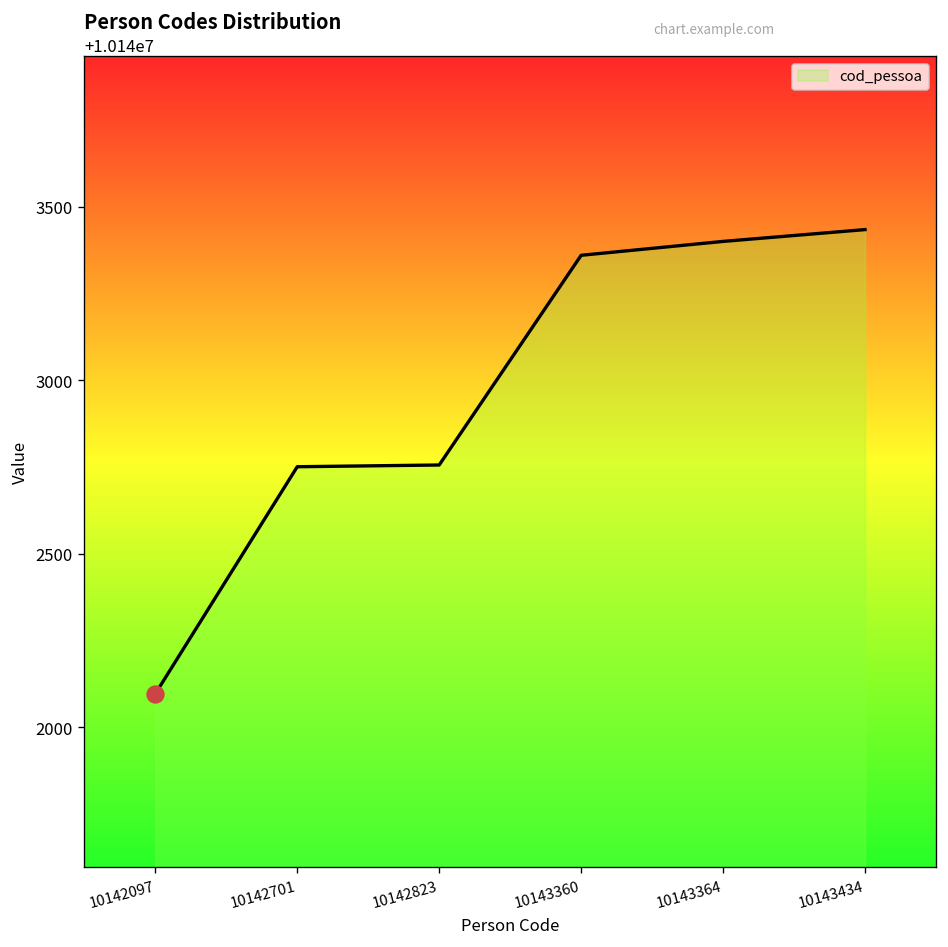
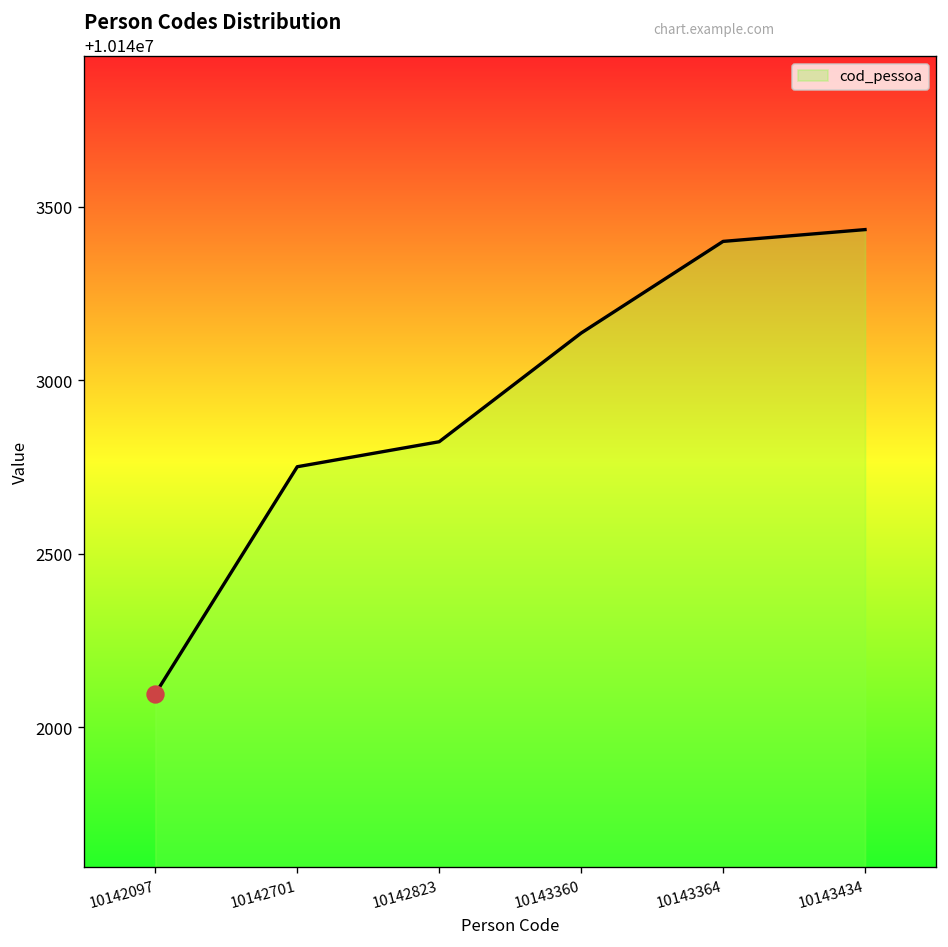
cod_pessoa, 10142823: 10142760 -> 10142820
cod_pessoa, 10143360: 10143360 -> 10143140
